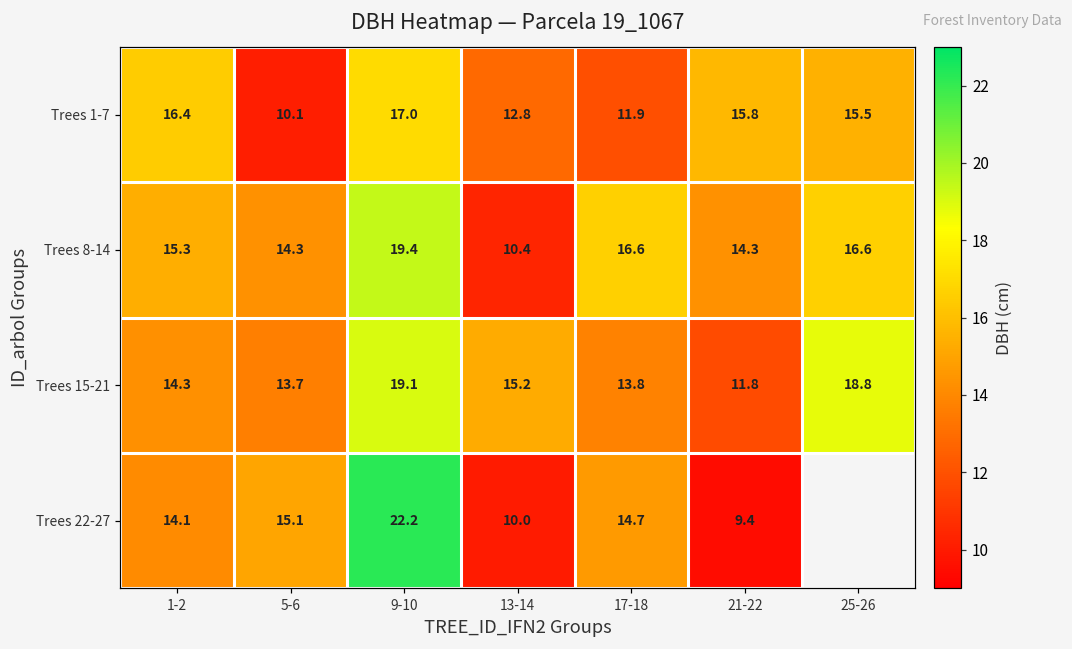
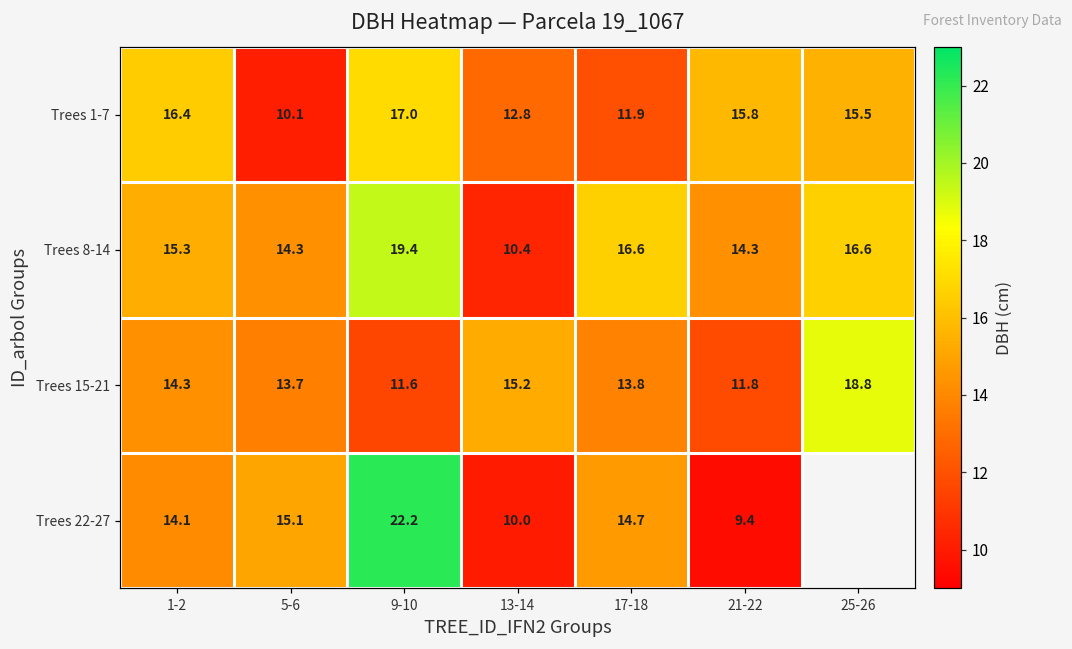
Trees 15-21, 9-10: 19.1 -> 11.6
